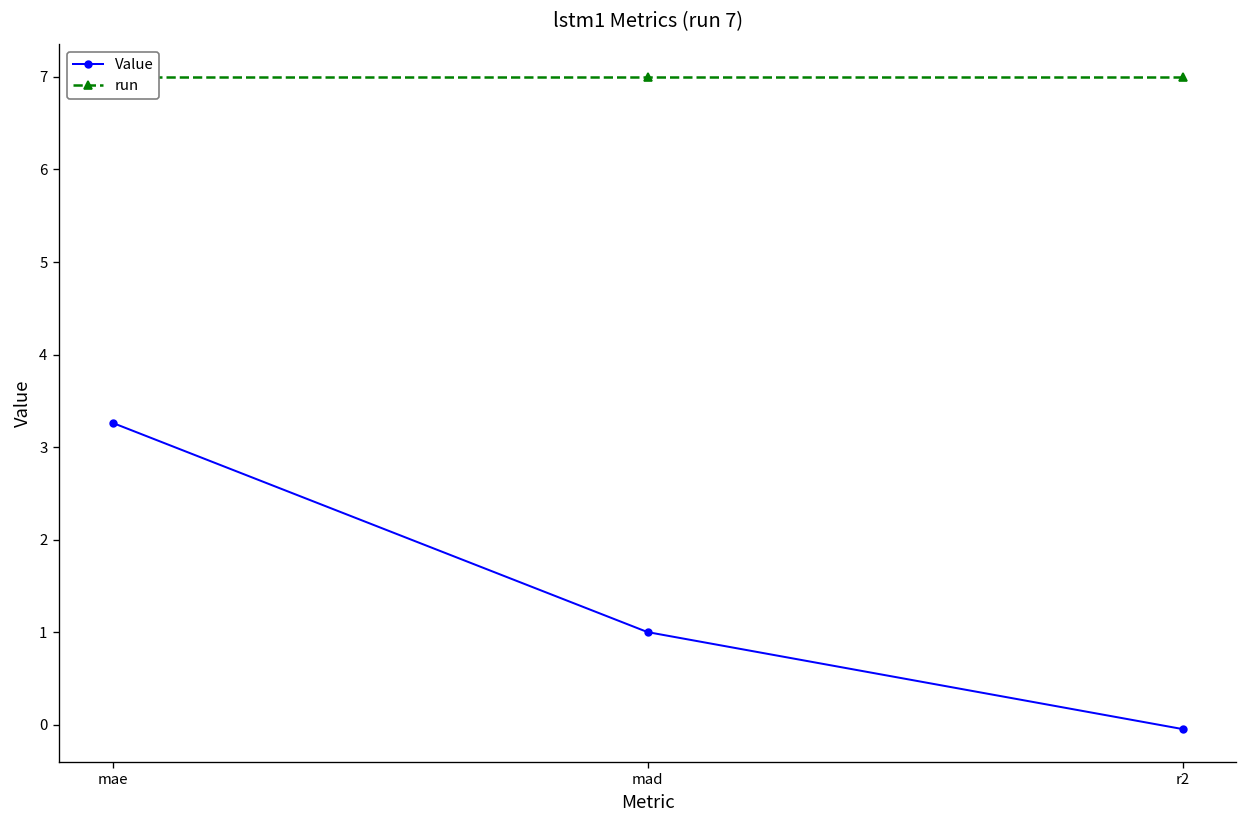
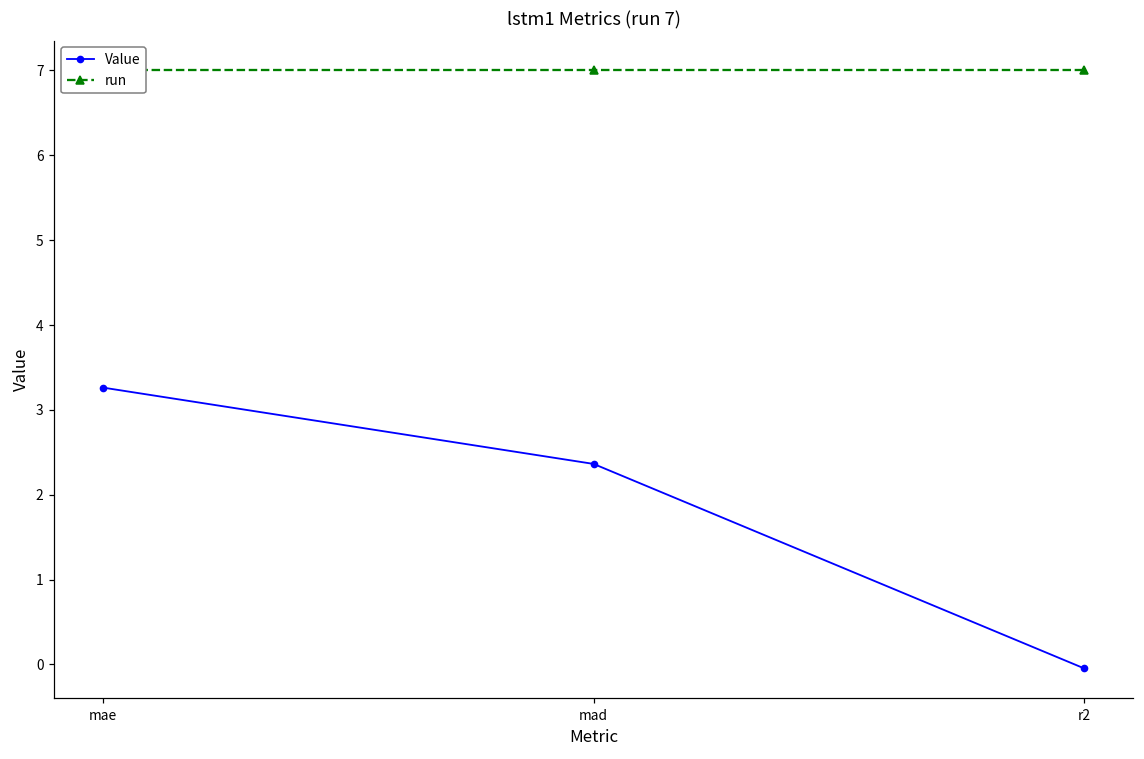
Value, mad: 1.0 -> 2.4
